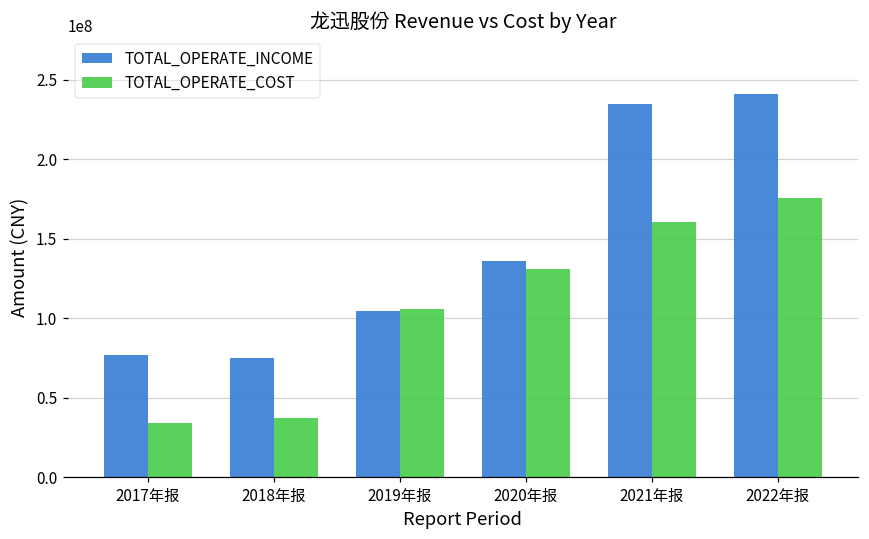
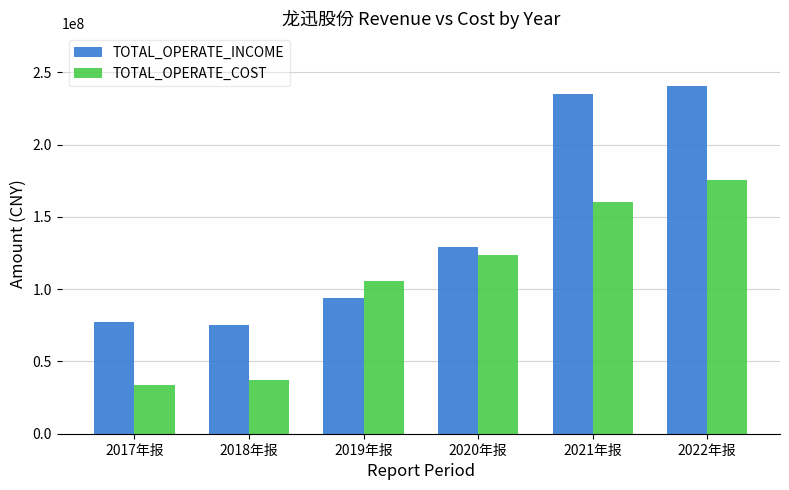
TOTAL_OPERATE_INCOME, 2019年报: 105000000 -> 94000000
TOTAL_OPERATE_INCOME, 2020年报: 136000000 -> 129000000
TOTAL_OPERATE_COST, 2020年报: 131000000 -> 123000000
